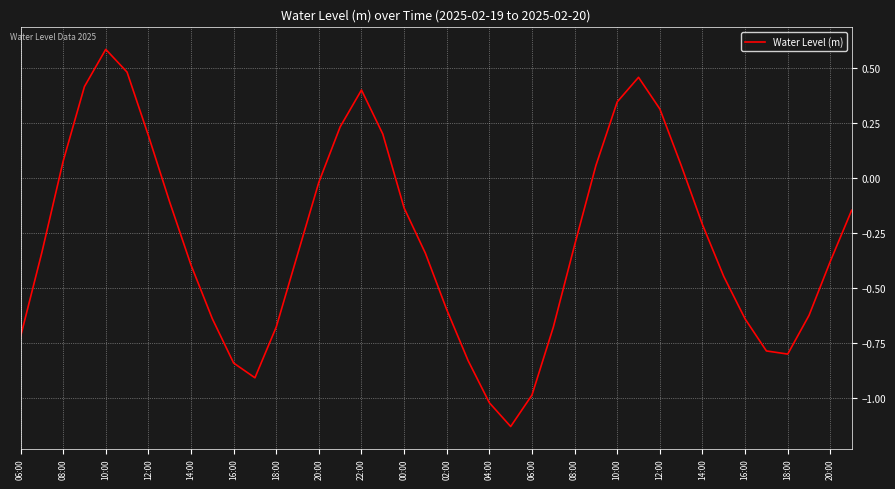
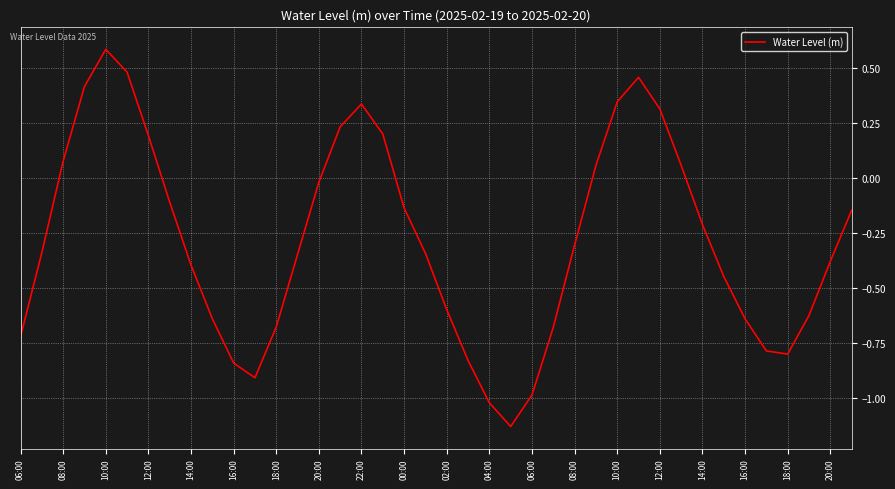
22:00: 0.40 -> 0.34
